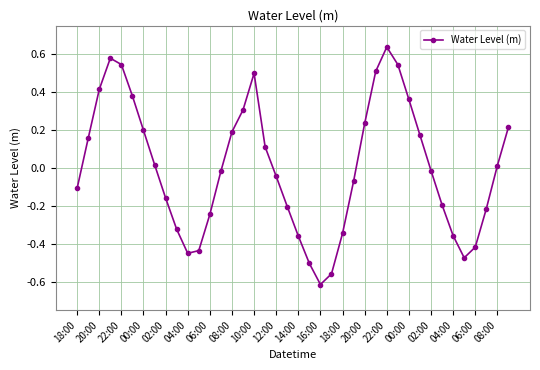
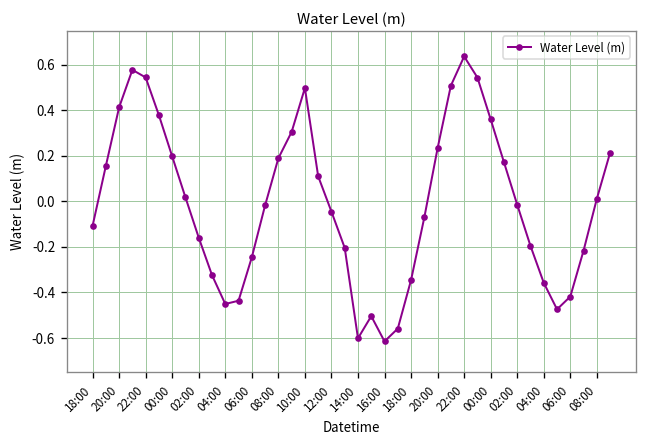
14:00: -0.36 -> -0.60
